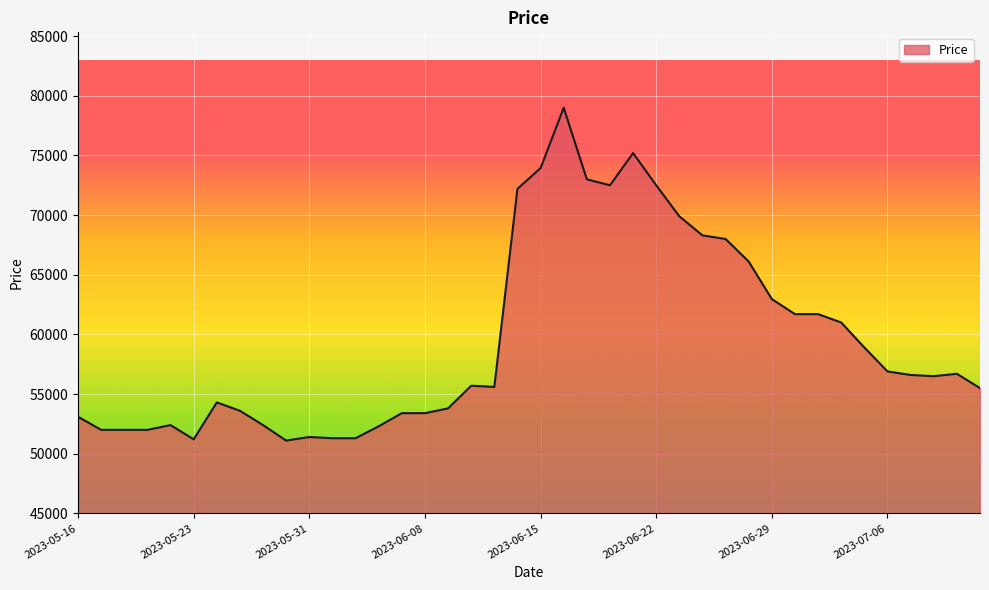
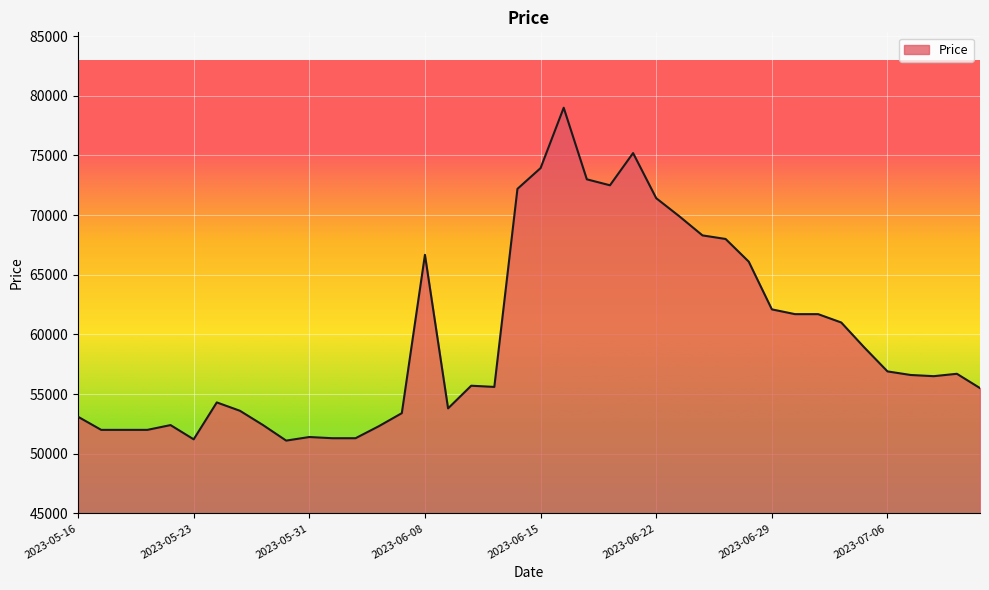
2023-06-08: 53400 -> 66700
2023-06-22: 72500 -> 71400
2023-06-29: 63000 -> 62100
